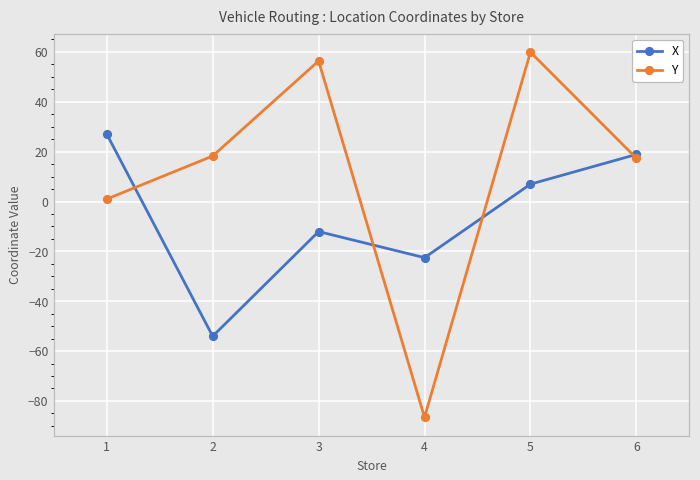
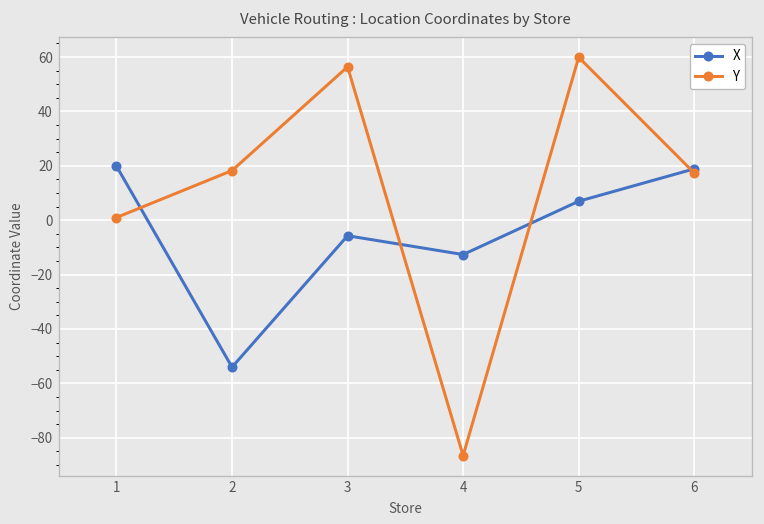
X, 1: 27 -> 20
X, 3: -12 -> -6
X, 4: -23 -> -13
